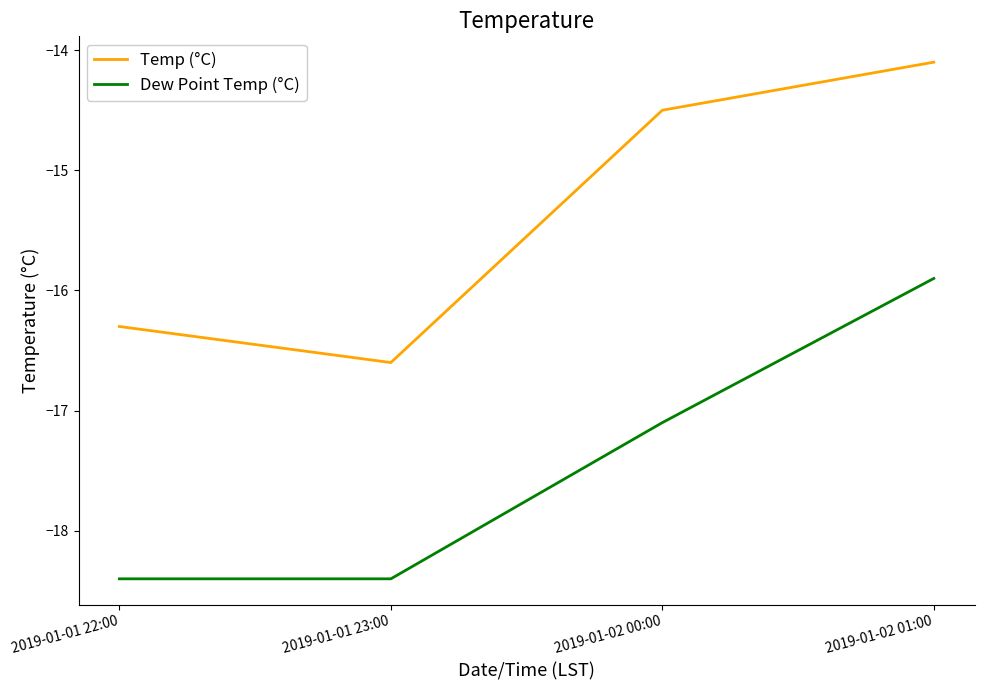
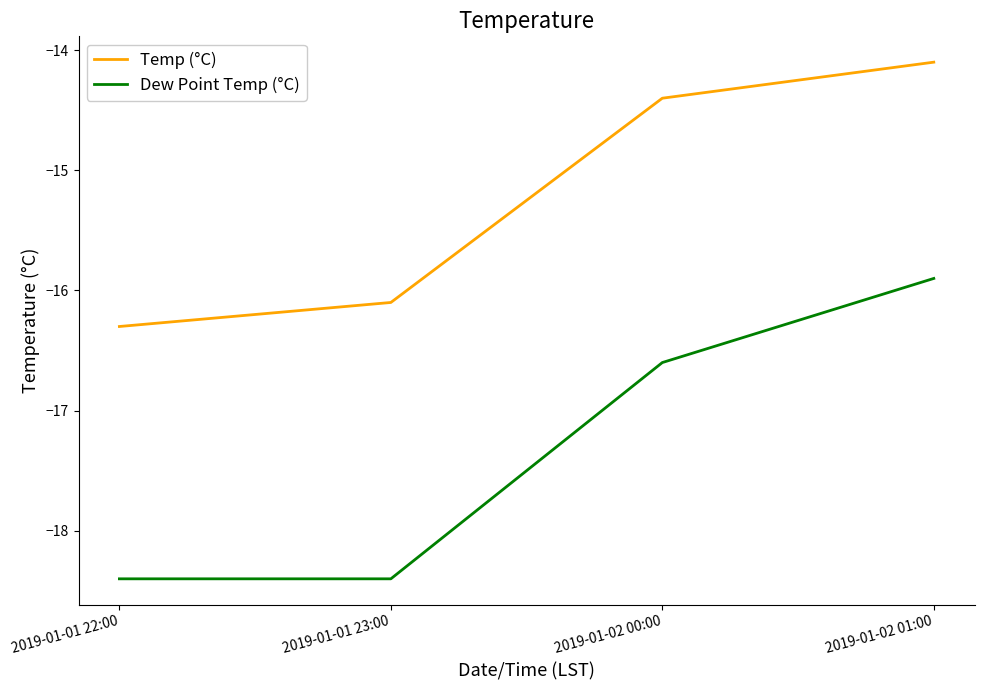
Temp (°C), 2019-01-01 23:00: -16.6 -> -16.1
Temp (°C), 2019-01-02 00:00: -14.5 -> -14.4
Dew Point Temp (°C), 2019-01-02 00:00: -17.1 -> -16.6
